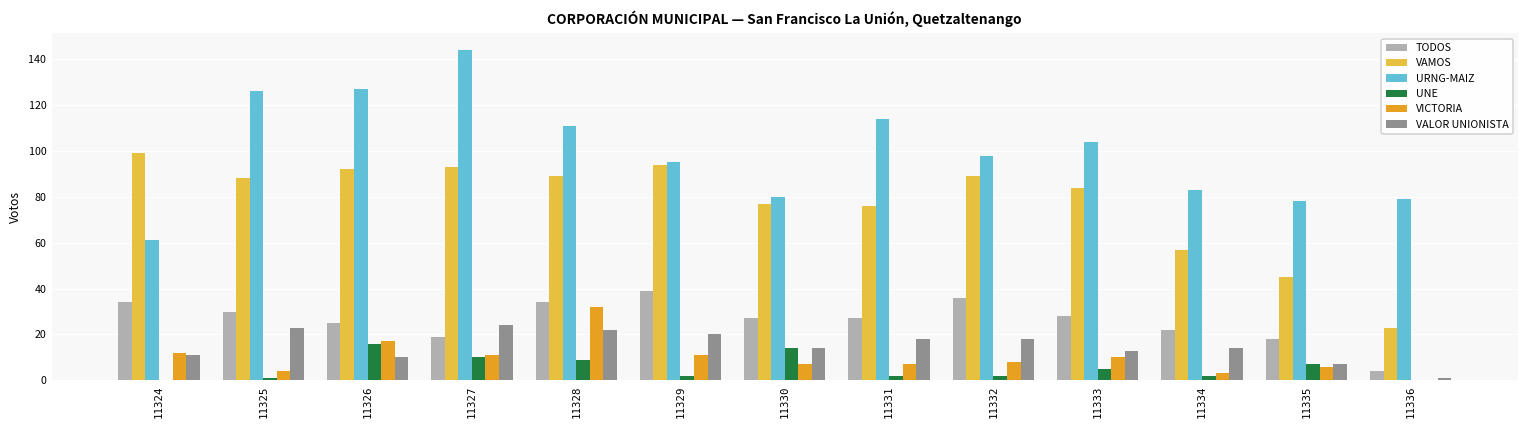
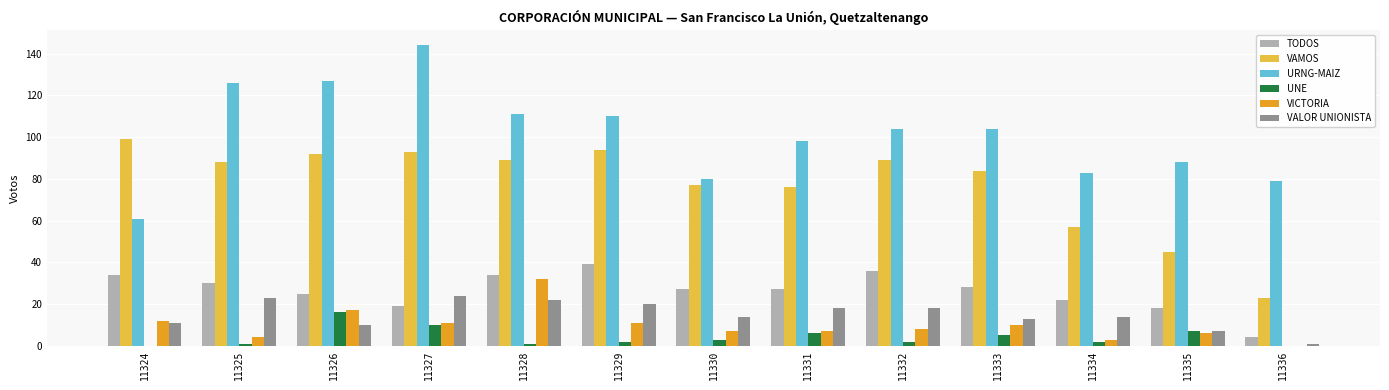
UNE, 11328: 9 -> 1
URNG-MAIZ, 11329: 95 -> 110
UNE, 11330: 14 -> 3
URNG-MAIZ, 11331: 114 -> 98
UNE, 11331: 2 -> 6
URNG-MAIZ, 11332: 98 -> 104
URNG-MAIZ, 11335: 78 -> 88
